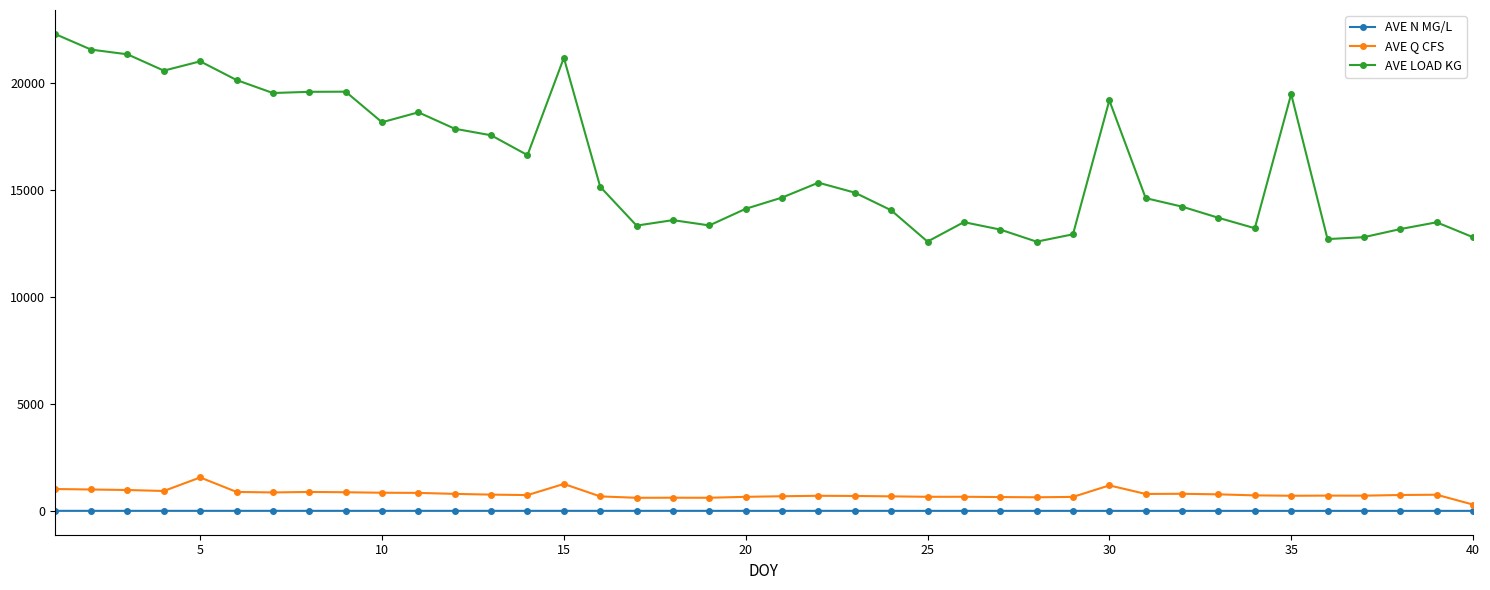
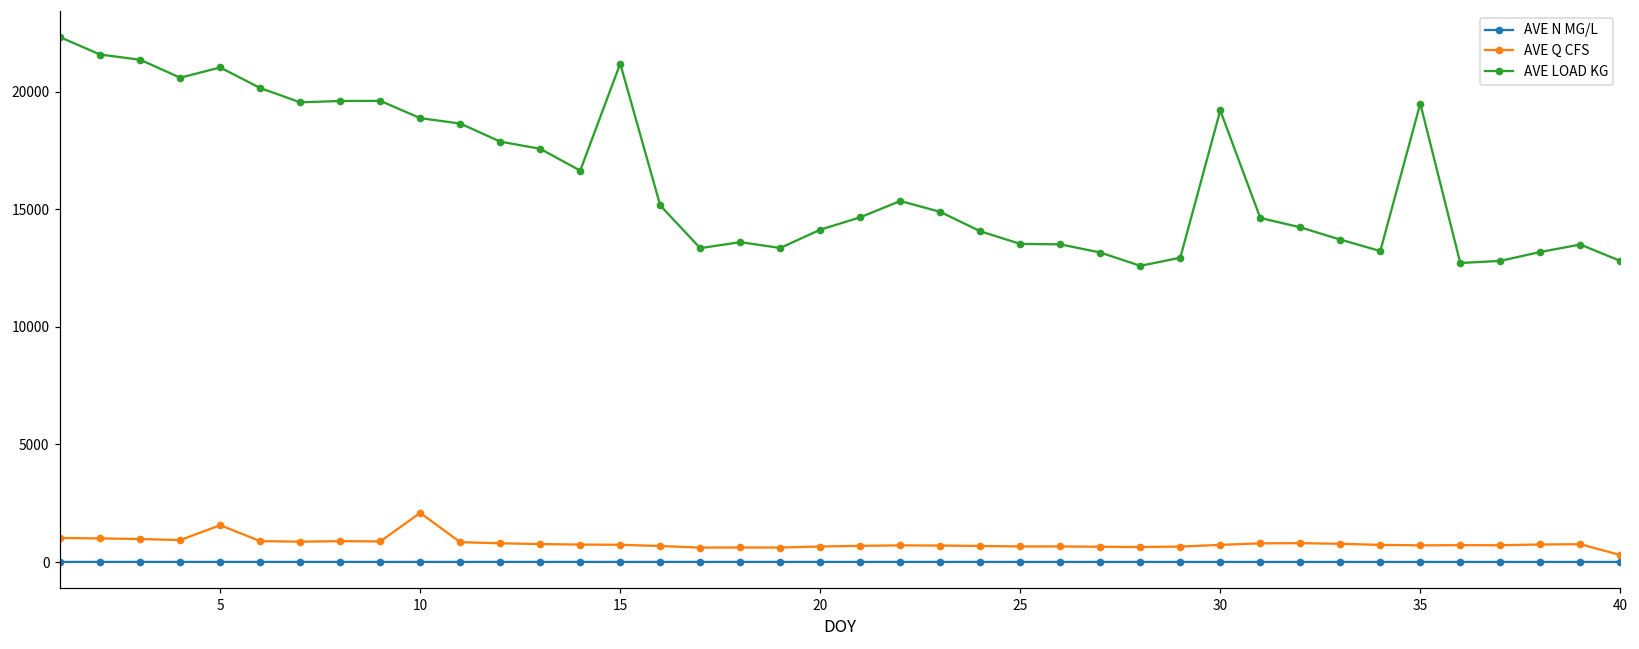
AVE Q CFS, 10: 900 -> 2100
AVE LOAD KG, 10: 18200 -> 18900
AVE Q CFS, 15: 1300 -> 700
AVE LOAD KG, 25: 12600 -> 13500
AVE Q CFS, 30: 1200 -> 700
